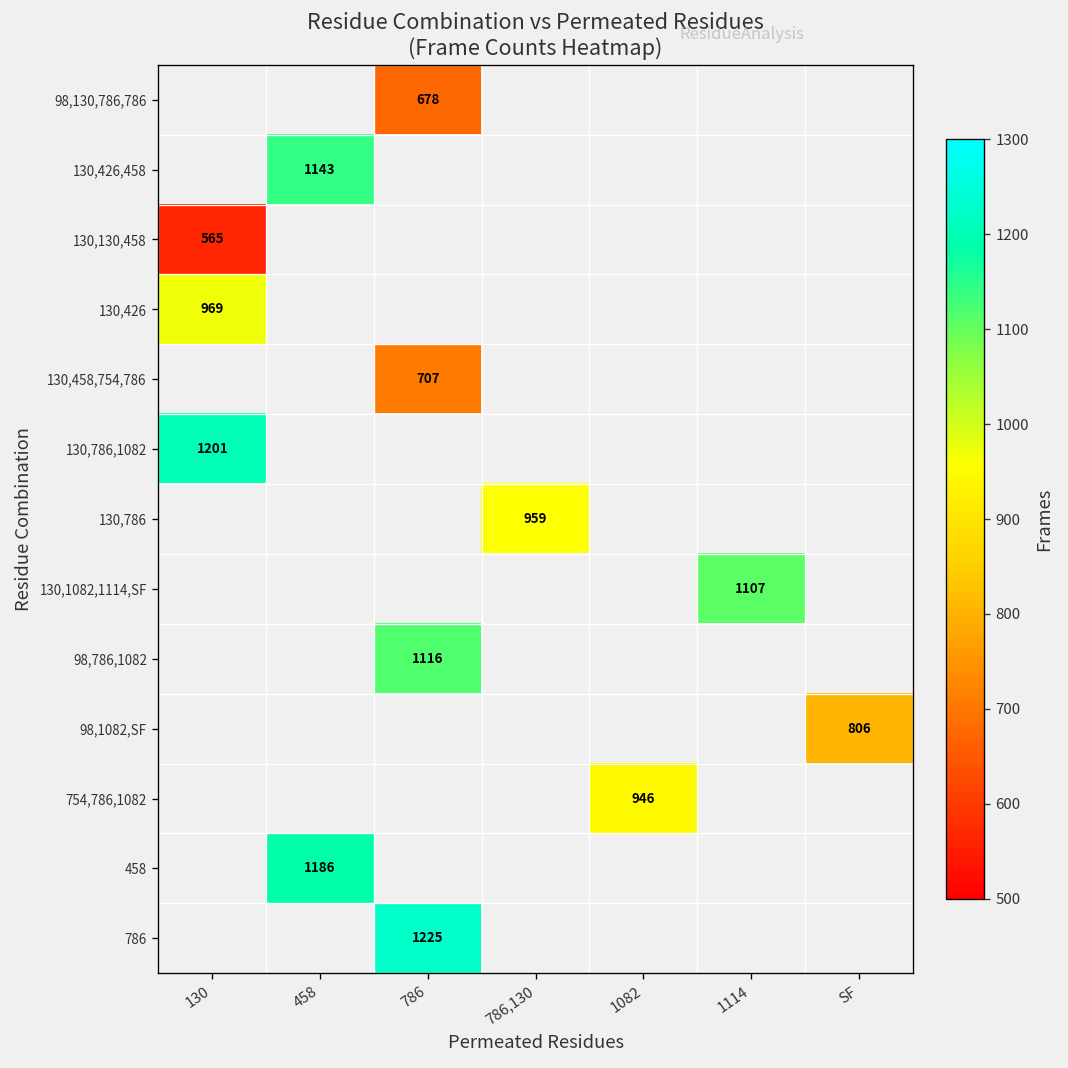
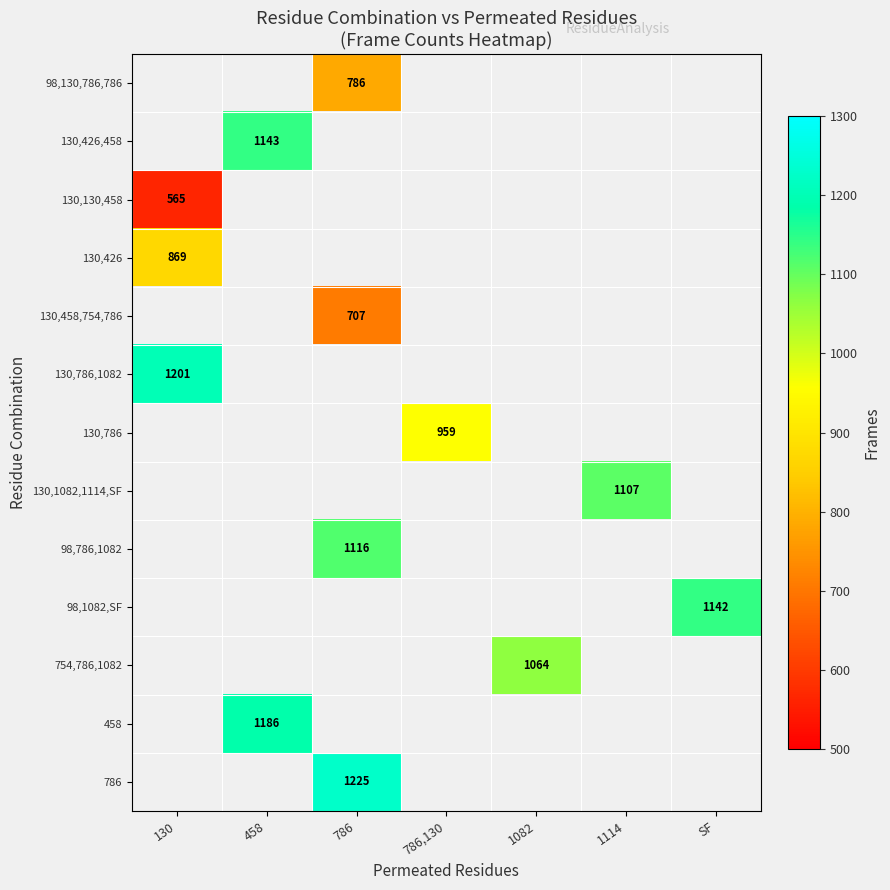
98,130,786,786, 786: 678 -> 786
130,426, 130: 969 -> 869
98,1082,SF, SF: 806 -> 1142
754,786,1082, 1082: 946 -> 1064
